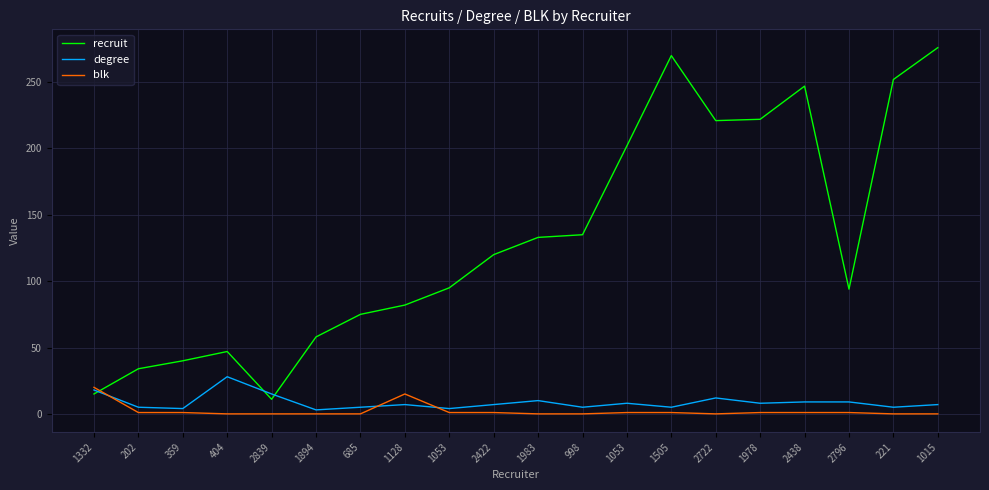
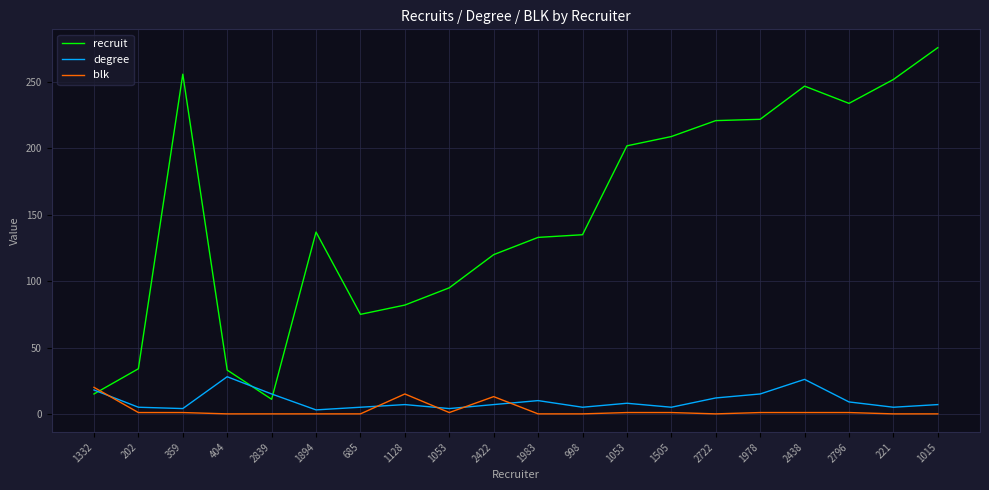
recruit, 359: 40 -> 256
recruit, 404: 47 -> 33
recruit, 1894: 58 -> 137
blk, 2422: 1 -> 13
recruit, 1505: 270 -> 209
degree, 1978: 8 -> 15
degree, 2438: 9 -> 26
recruit, 2796: 94 -> 234
